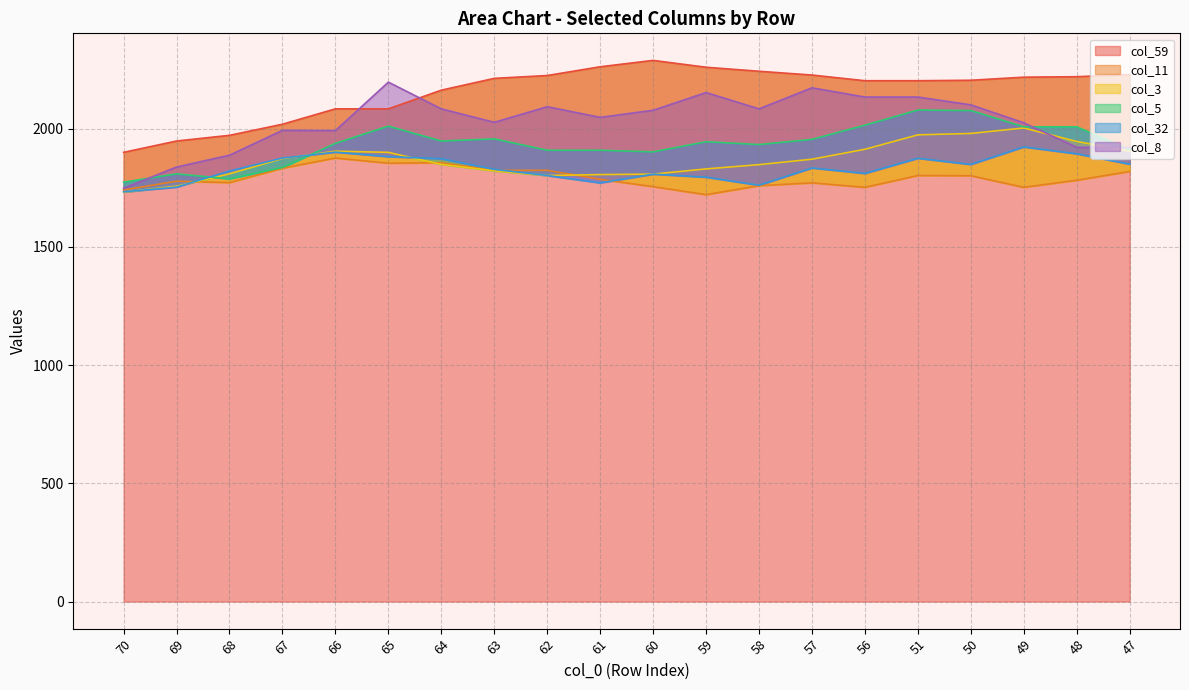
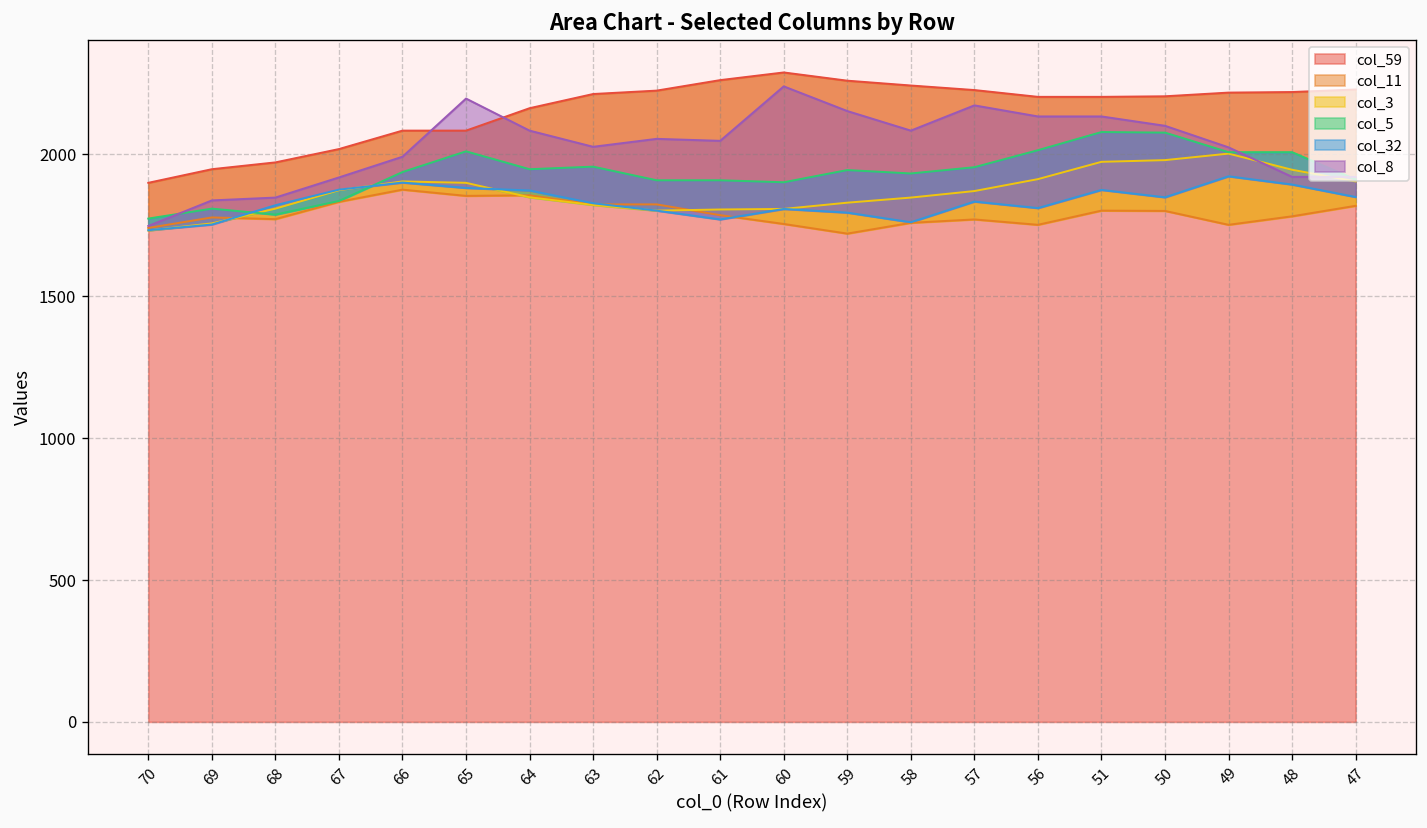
col_8, 68: 1890 -> 1850
col_8, 67: 1990 -> 1920
col_8, 62: 2090 -> 2060
col_8, 60: 2080 -> 2240
